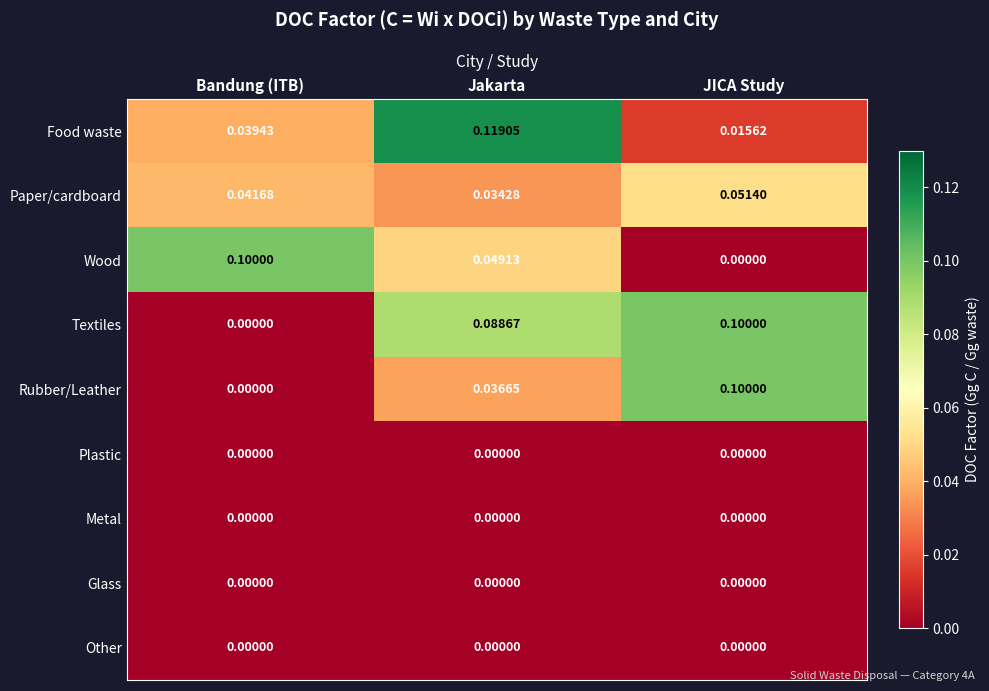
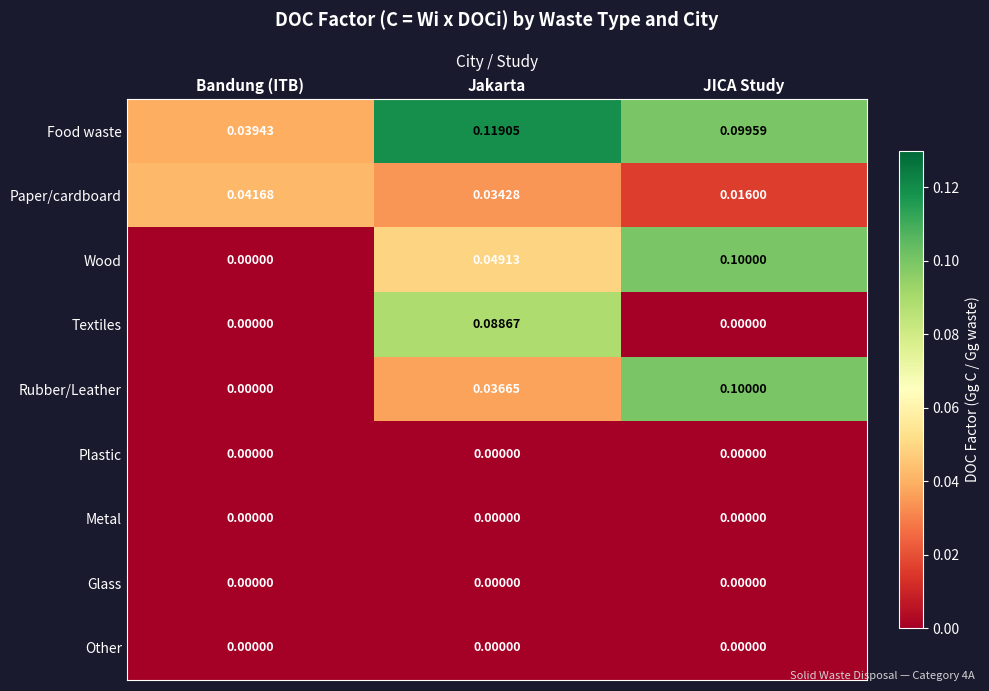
Food waste, JICA Study: 0.01562 -> 0.09959
Paper/cardboard, JICA Study: 0.05140 -> 0.01600
Wood, Bandung (ITB): 0.10000 -> 0.00000
Wood, JICA Study: 0.00000 -> 0.10000
Textiles, JICA Study: 0.10000 -> 0.00000
